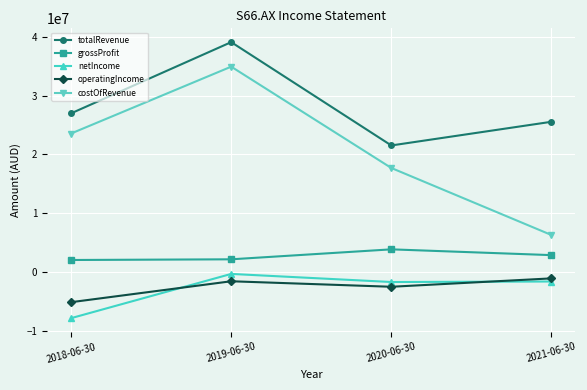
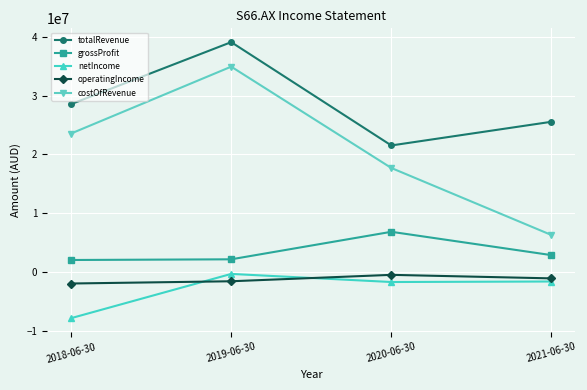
totalRevenue, 2018-06-30: 27000000 -> 29000000
operatingIncome, 2018-06-30: -5000000 -> -2000000
grossProfit, 2020-06-30: 4000000 -> 7000000
operatingIncome, 2020-06-30: -3000000 -> -1000000
